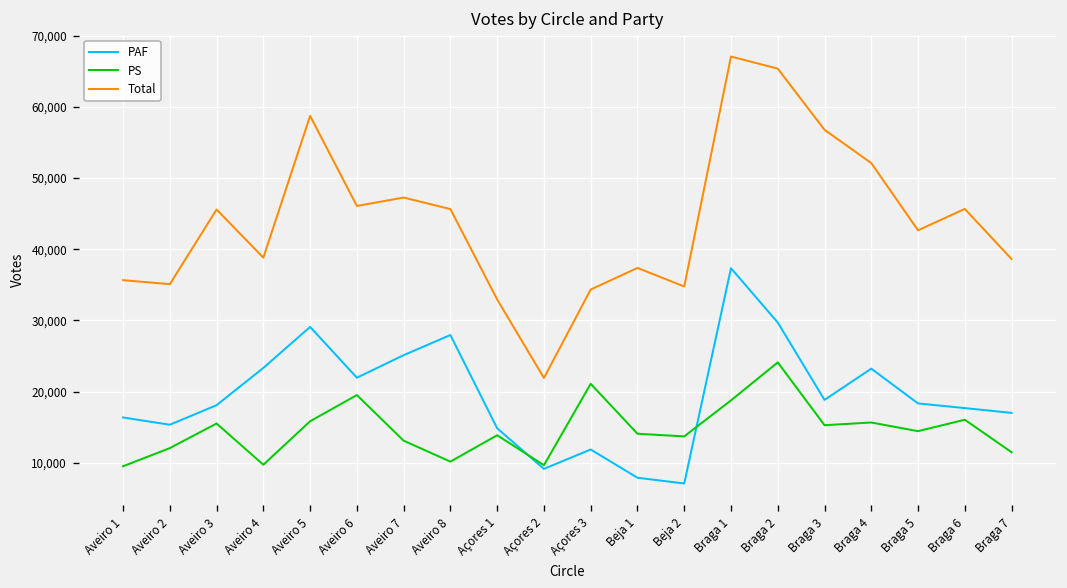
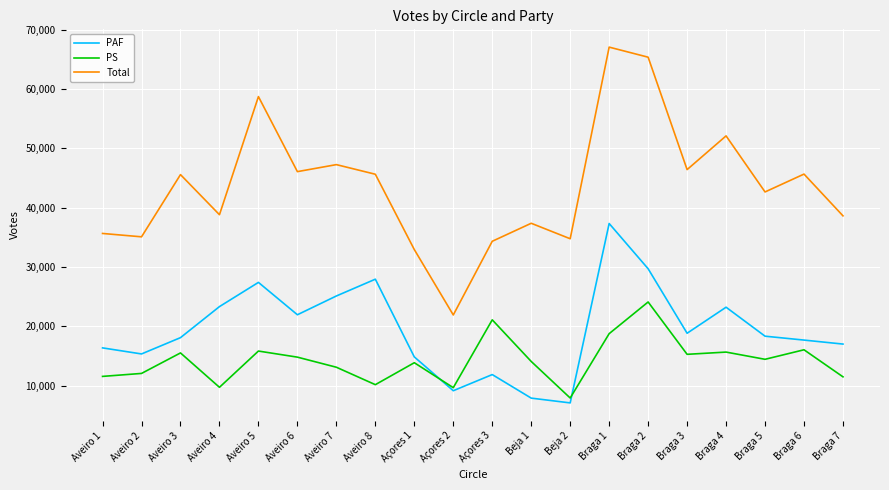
PS, Aveiro 1: 10,000 -> 12,000
PAF, Aveiro 5: 29,000 -> 27,000
PS, Aveiro 6: 20,000 -> 15,000
PS, Beja 2: 14,000 -> 8,000
Total, Braga 3: 57,000 -> 46,000
